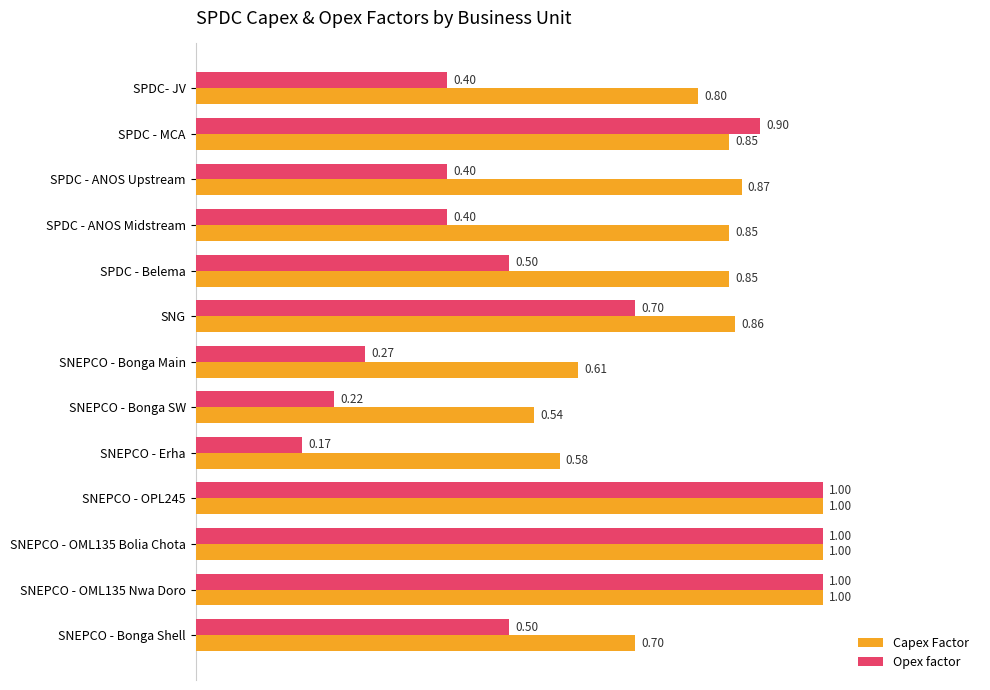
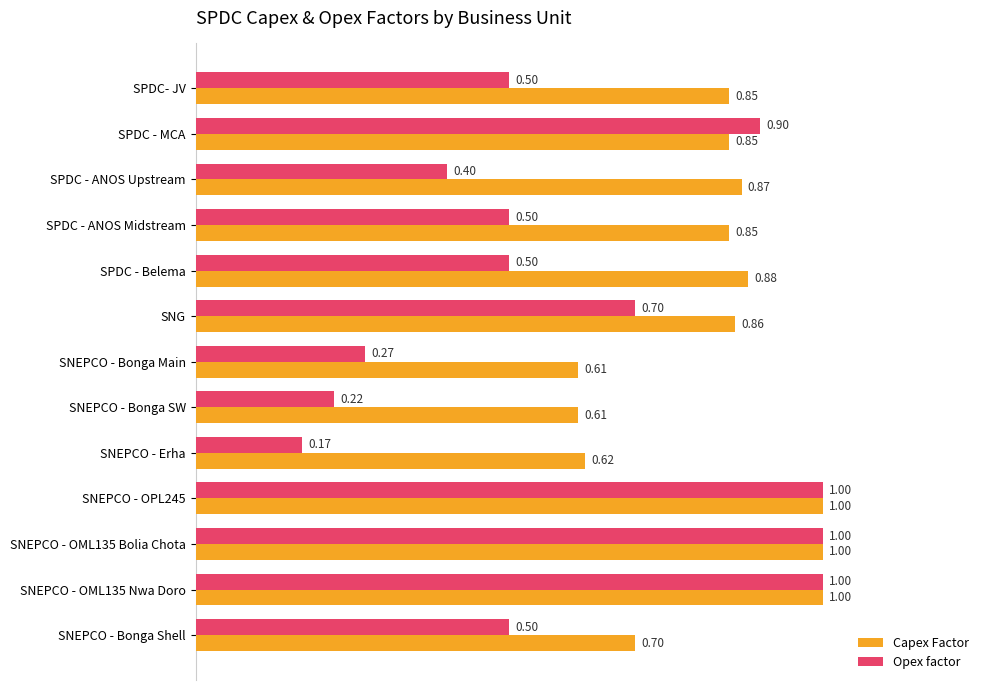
Opex factor, SPDC- JV: 0.40 -> 0.50
Capex Factor, SPDC- JV: 0.80 -> 0.85
Opex factor, SPDC - ANOS Midstream: 0.40 -> 0.50
Capex Factor, SPDC - Belema: 0.85 -> 0.88
Capex Factor, SNEPCO - Bonga SW: 0.54 -> 0.61
Capex Factor, SNEPCO - Erha: 0.58 -> 0.62
